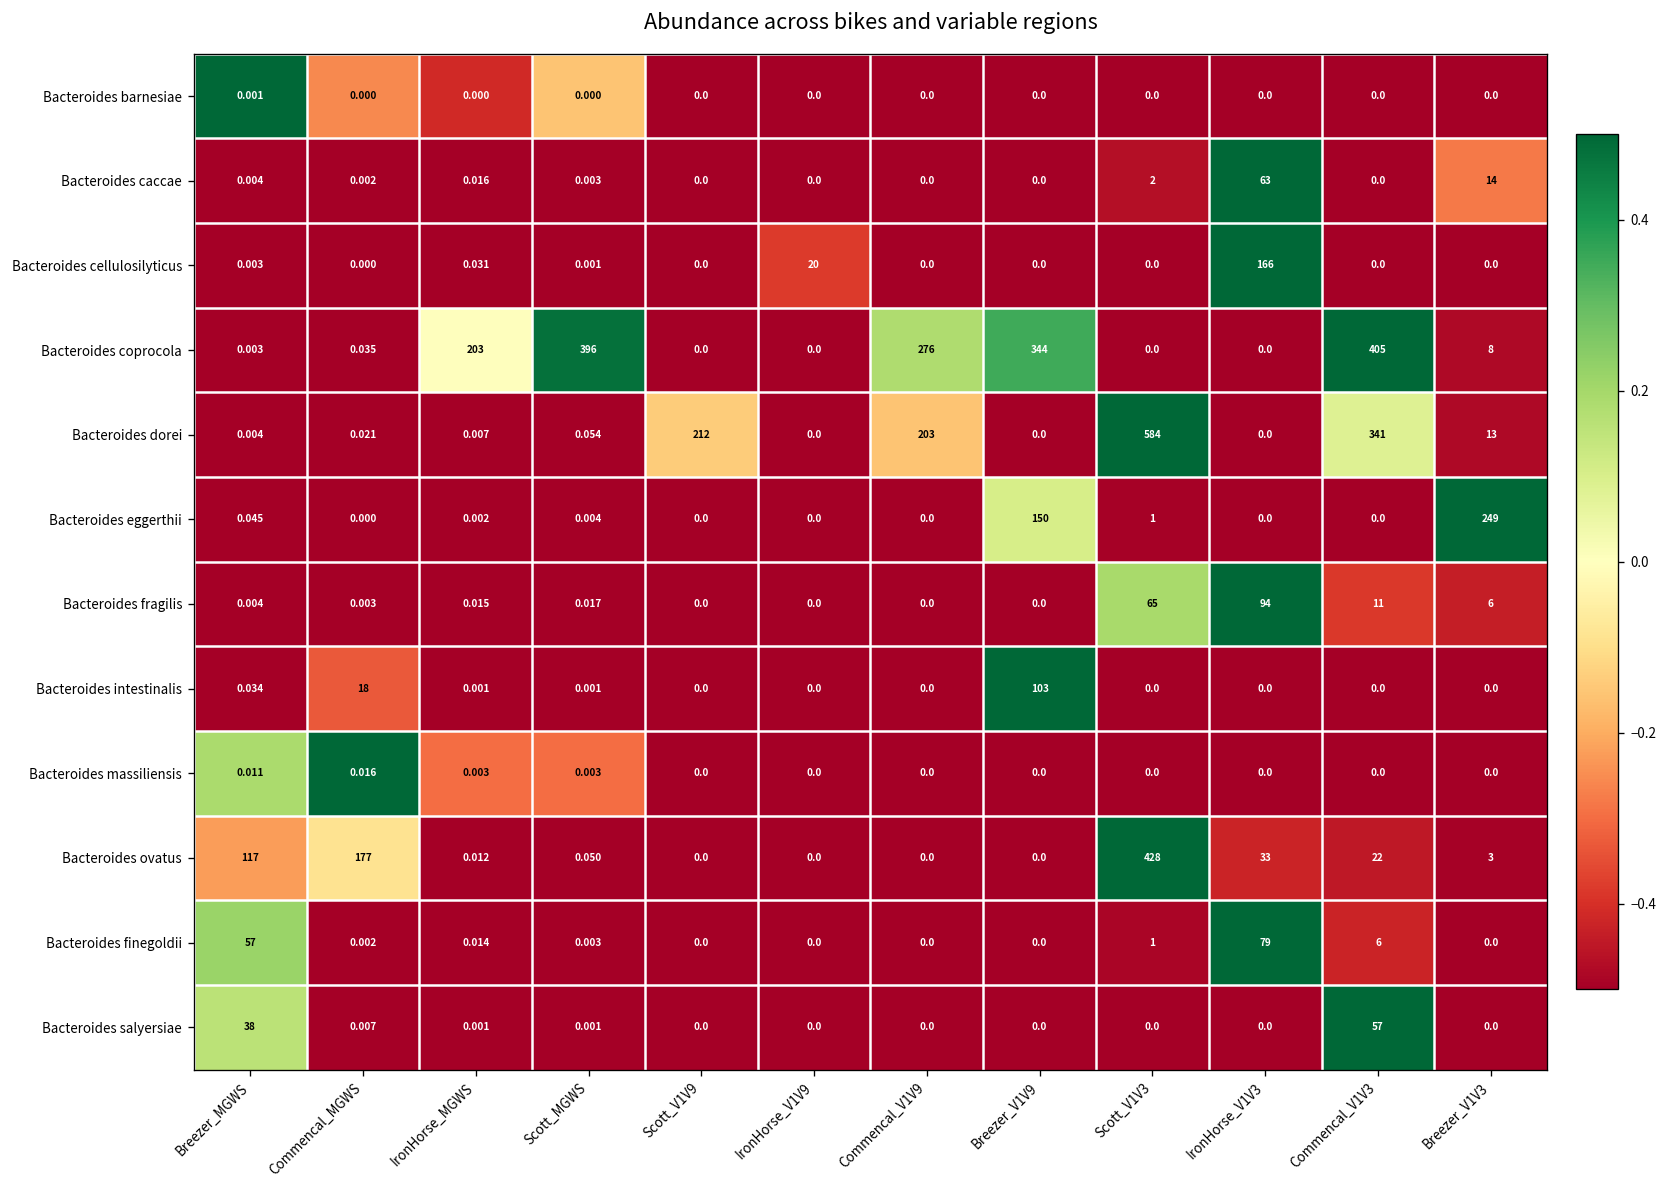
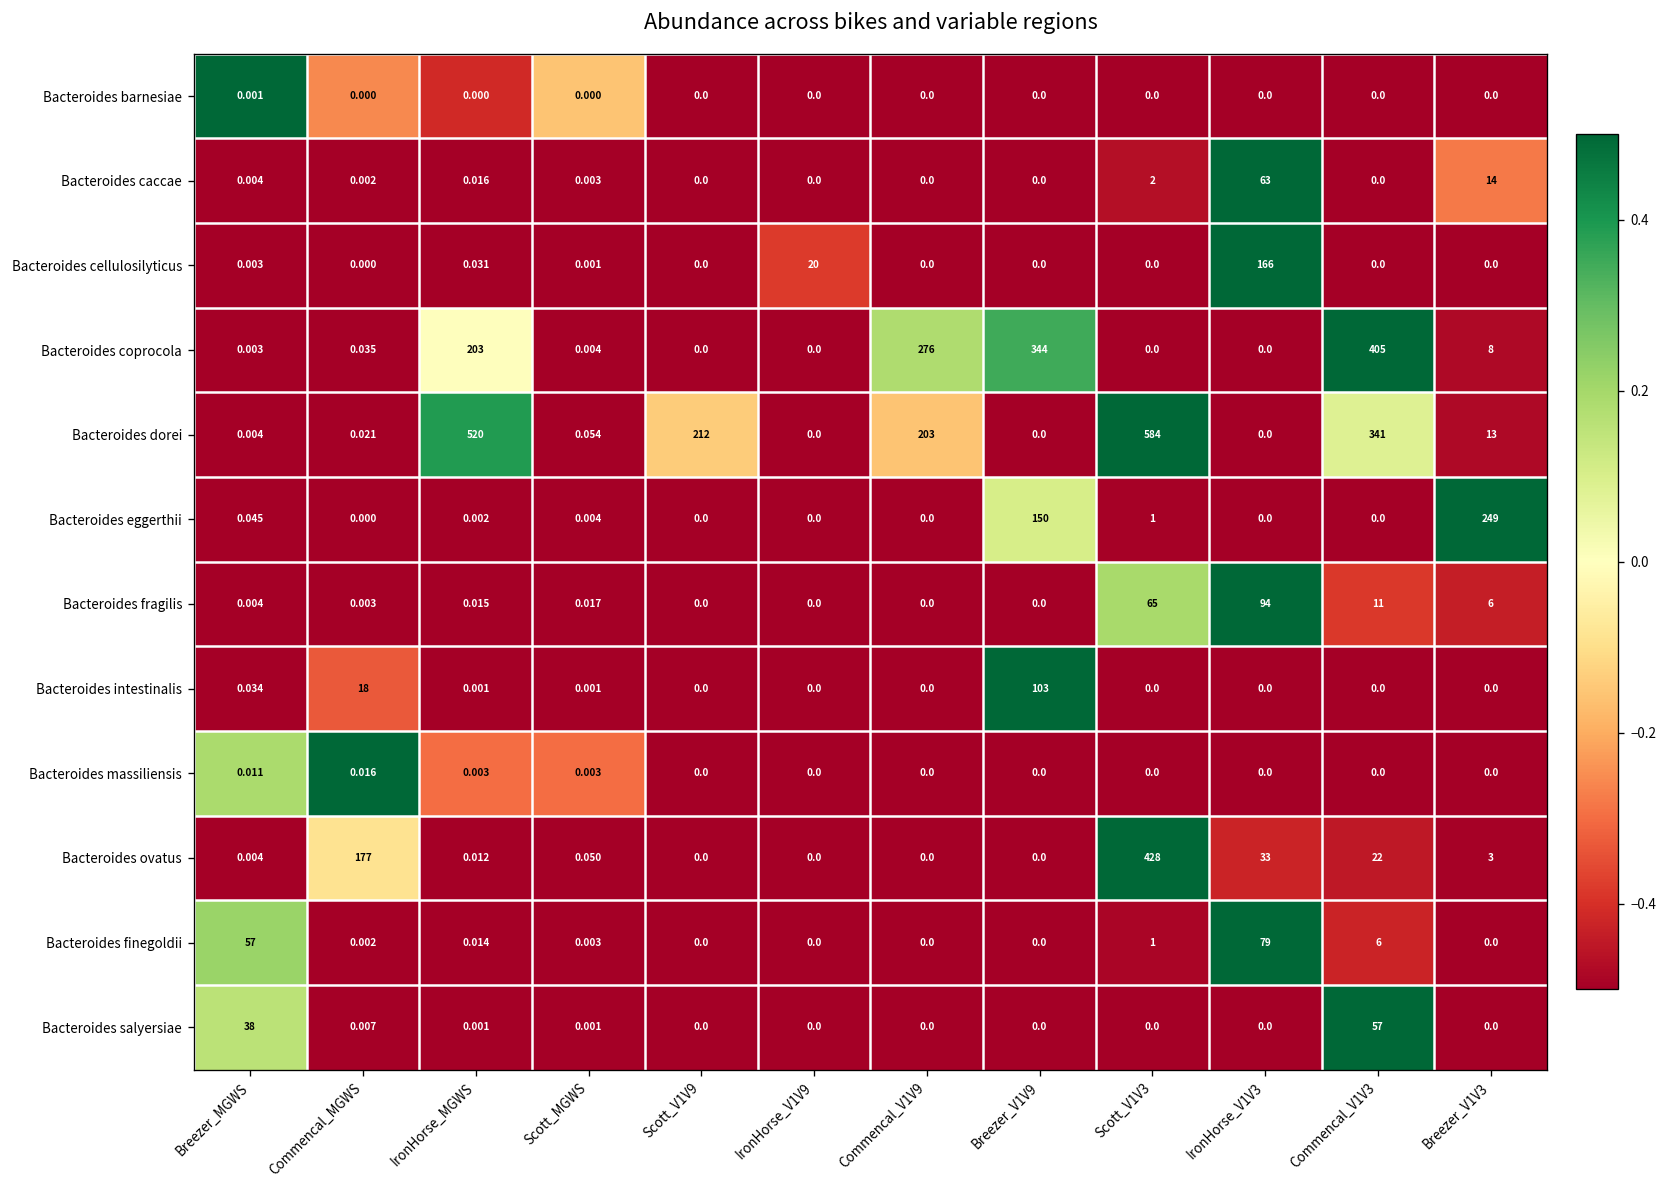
Bacteroides coprocola, Scott_MGWS: 396 -> 0.004
Bacteroides dorei, IronHorse_MGWS: 0.007 -> 520
Bacteroides ovatus, Breezer_MGWS: 117 -> 0.004
